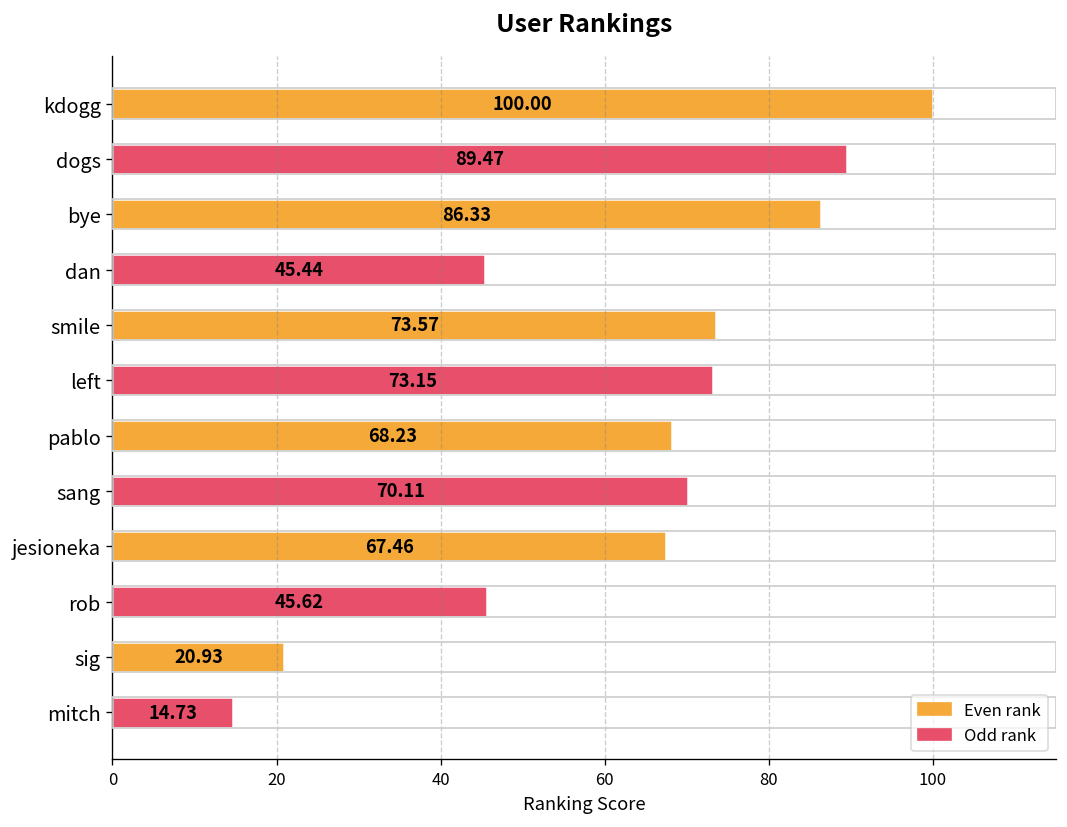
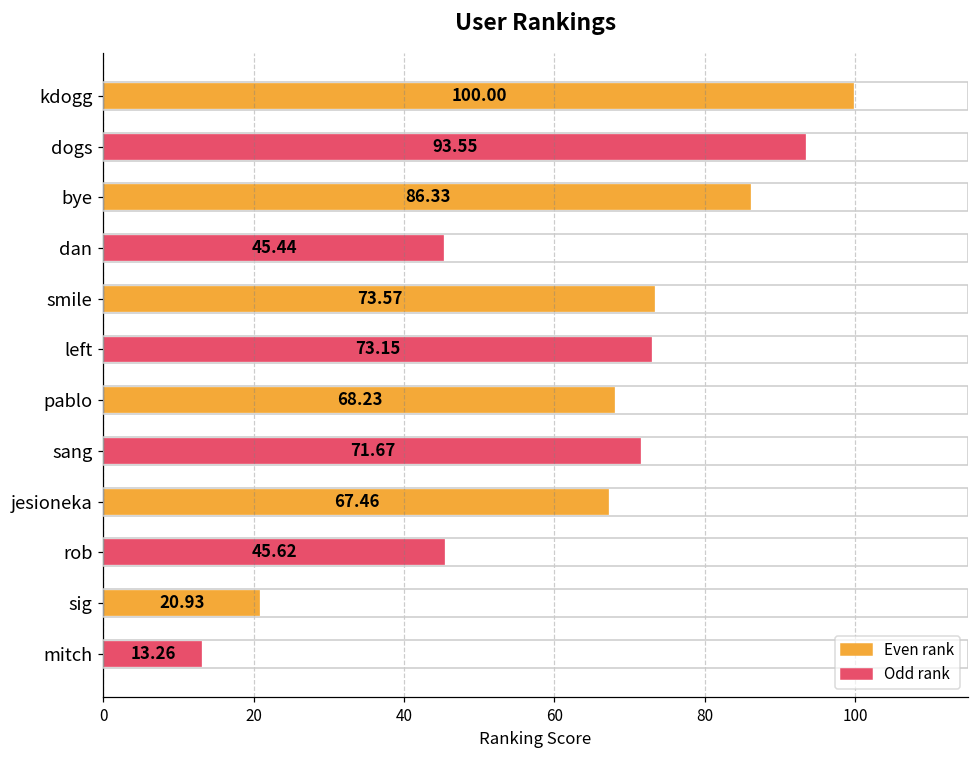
dogs: 89.47 -> 93.55
sang: 70.11 -> 71.67
mitch: 14.73 -> 13.26
